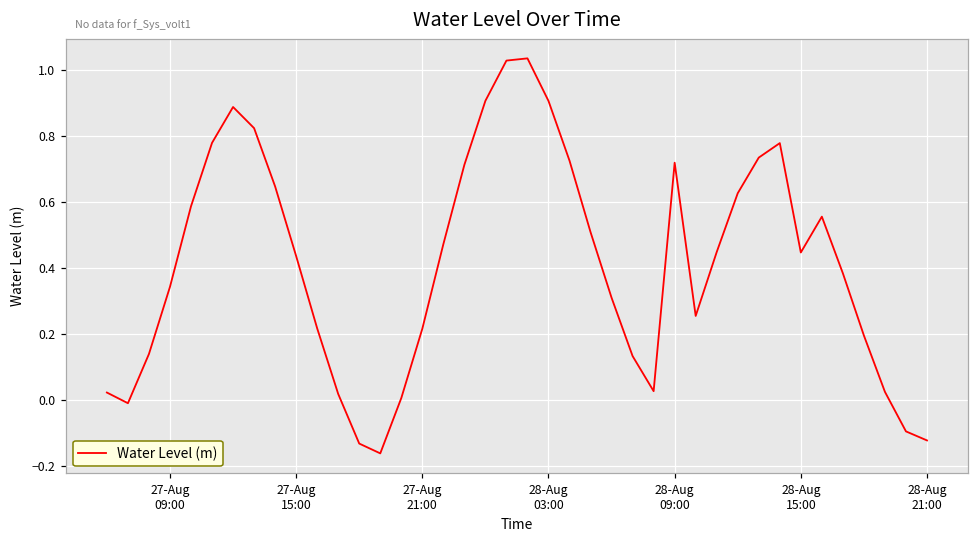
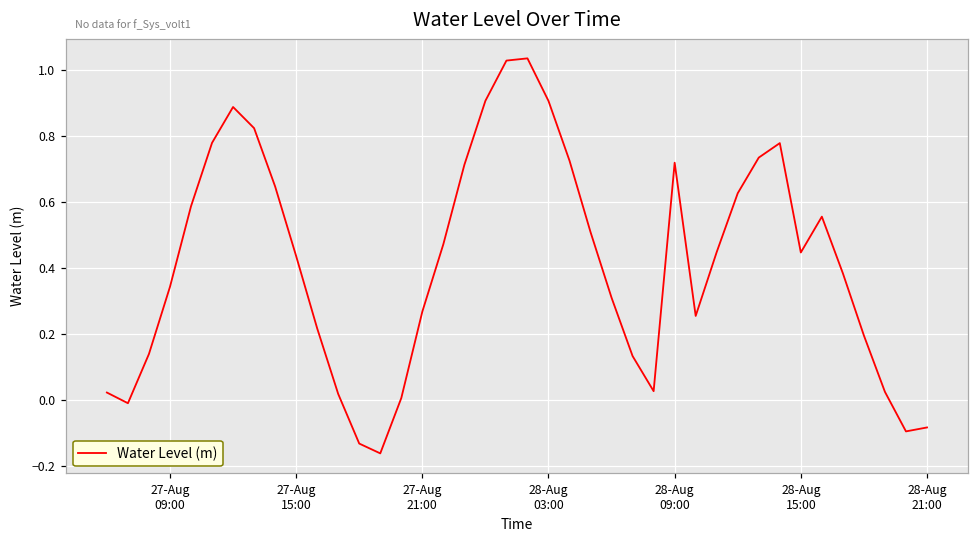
27-Aug 21:00: 0.22 -> 0.27
28-Aug 21:00: -0.12 -> -0.08
